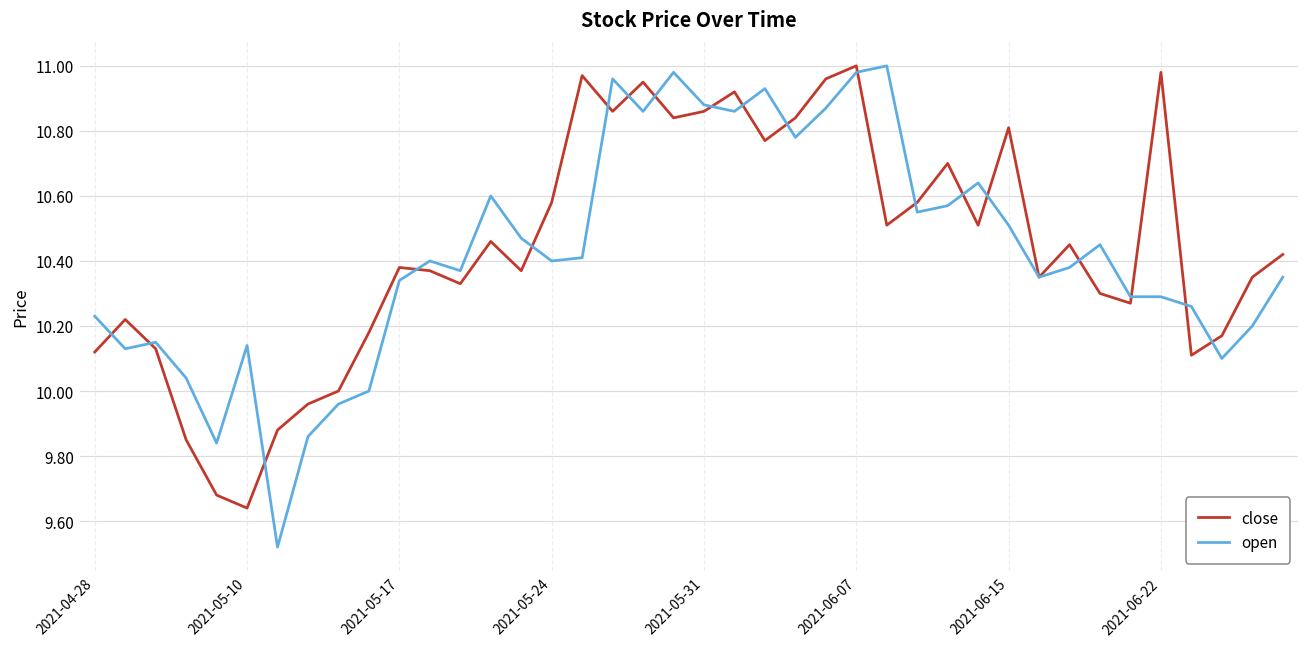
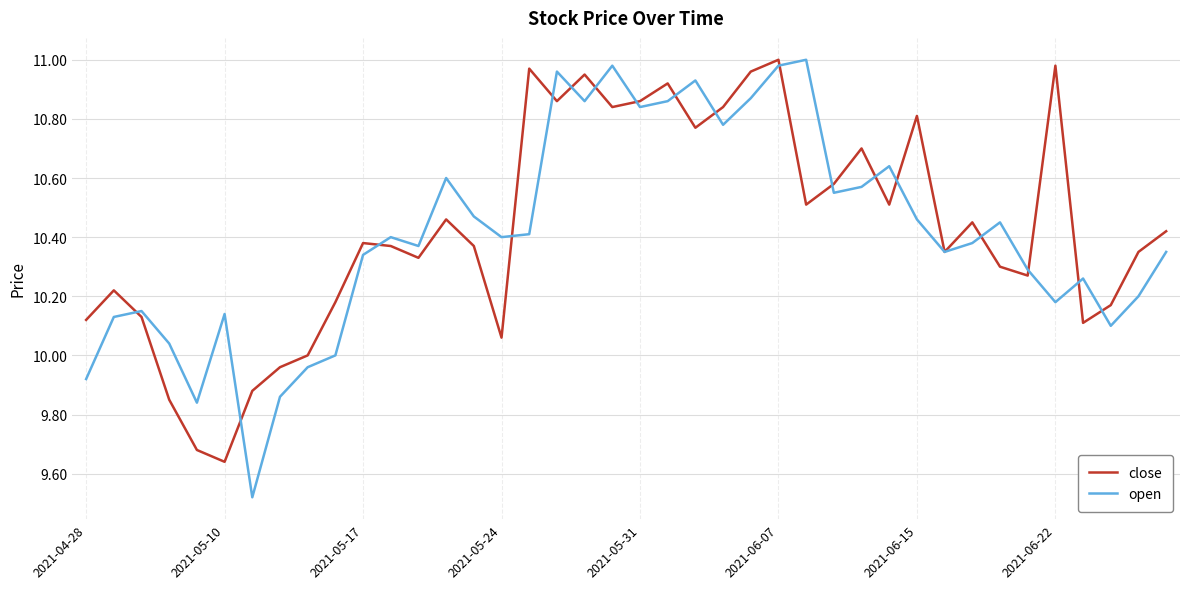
open, 2021-04-28: 10.23 -> 9.92
close, 2021-05-24: 10.58 -> 10.06
open, 2021-05-31: 10.88 -> 10.84
open, 2021-06-15: 10.51 -> 10.46
open, 2021-06-22: 10.29 -> 10.18
